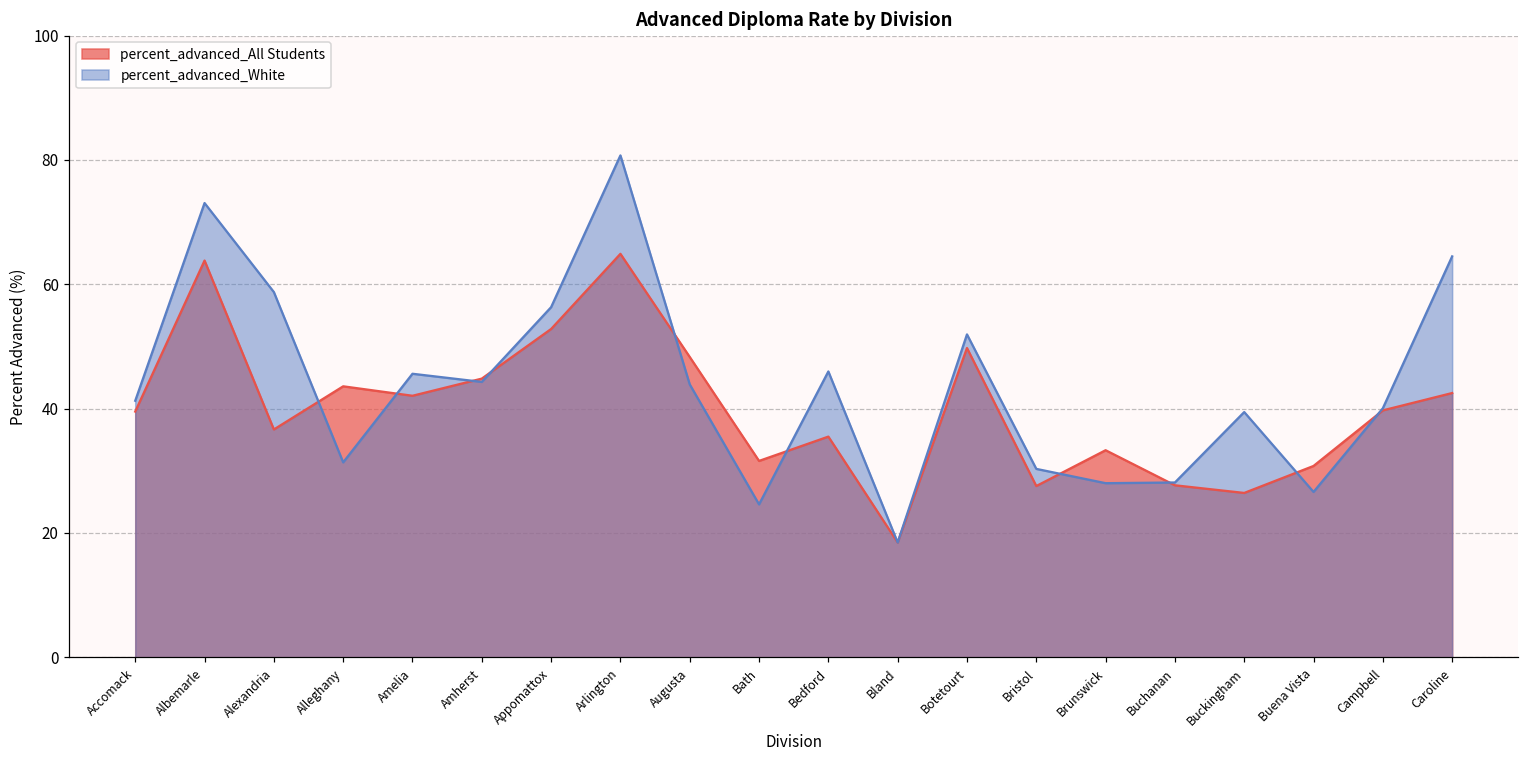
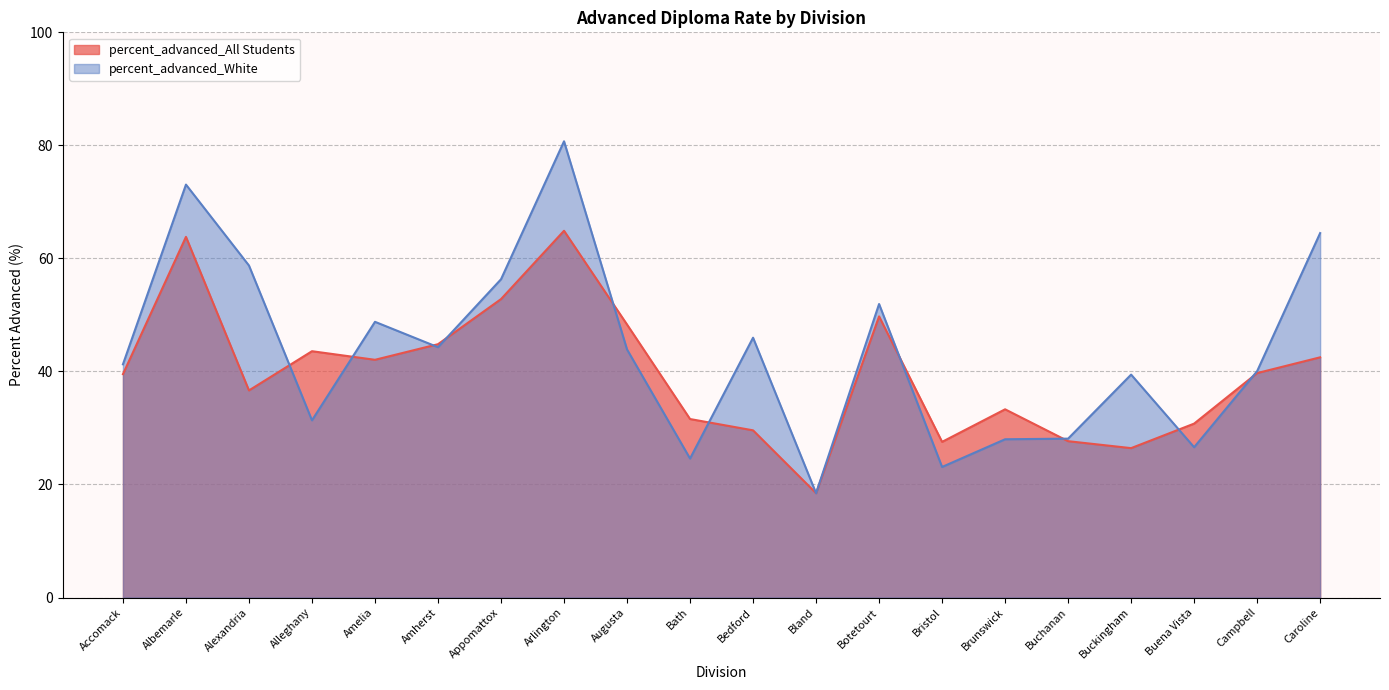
percent_advanced_White, Amelia: 46 -> 49
percent_advanced_All Students, Bedford: 35 -> 30
percent_advanced_White, Bristol: 30 -> 23
